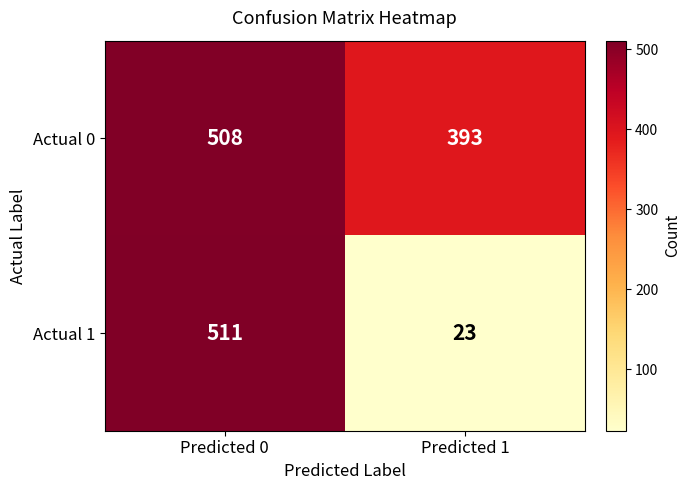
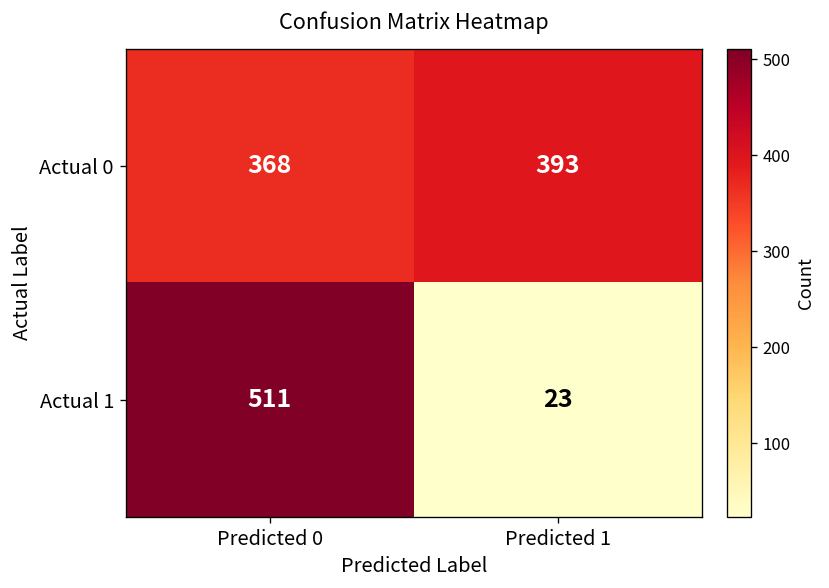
Actual 0, Predicted 0: 508 -> 368
